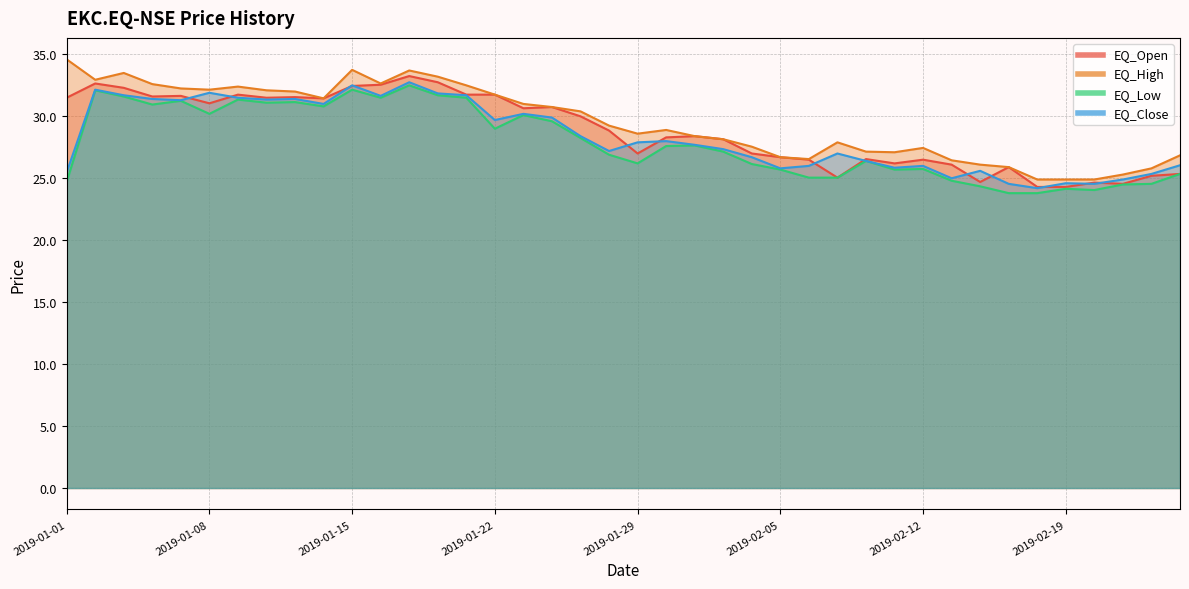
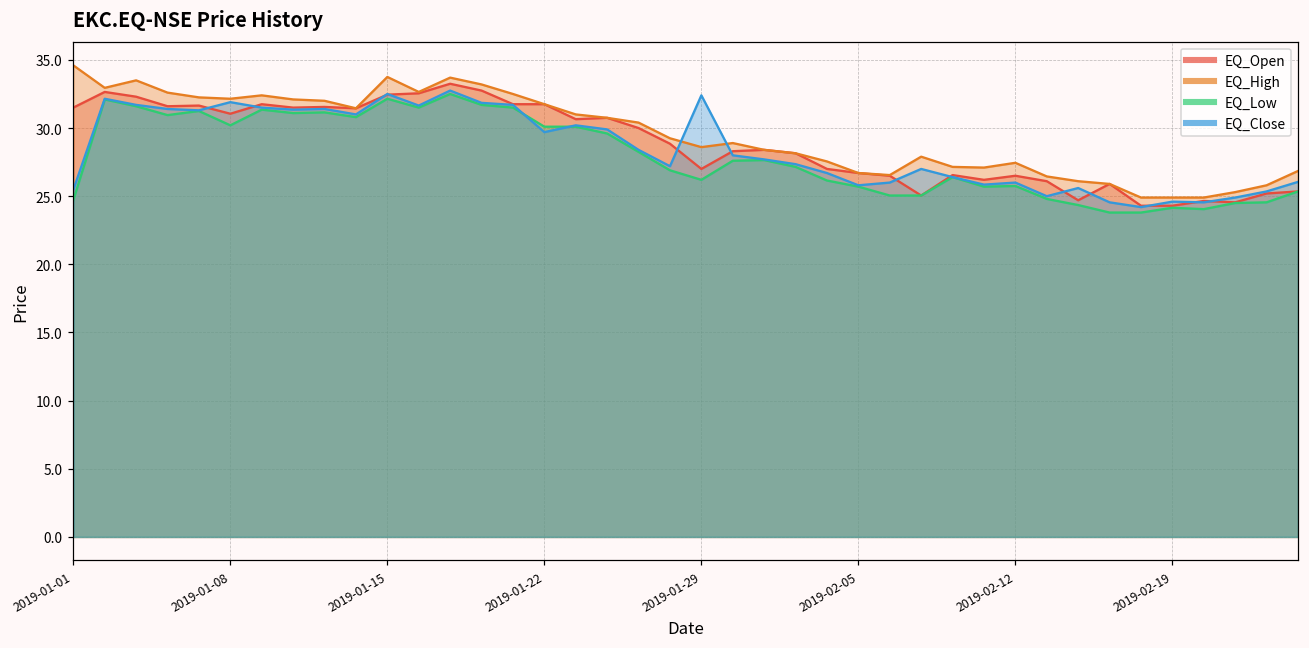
EQ_Low, 2019-01-22: 29.0 -> 30.1
EQ_Close, 2019-01-29: 27.9 -> 32.4
